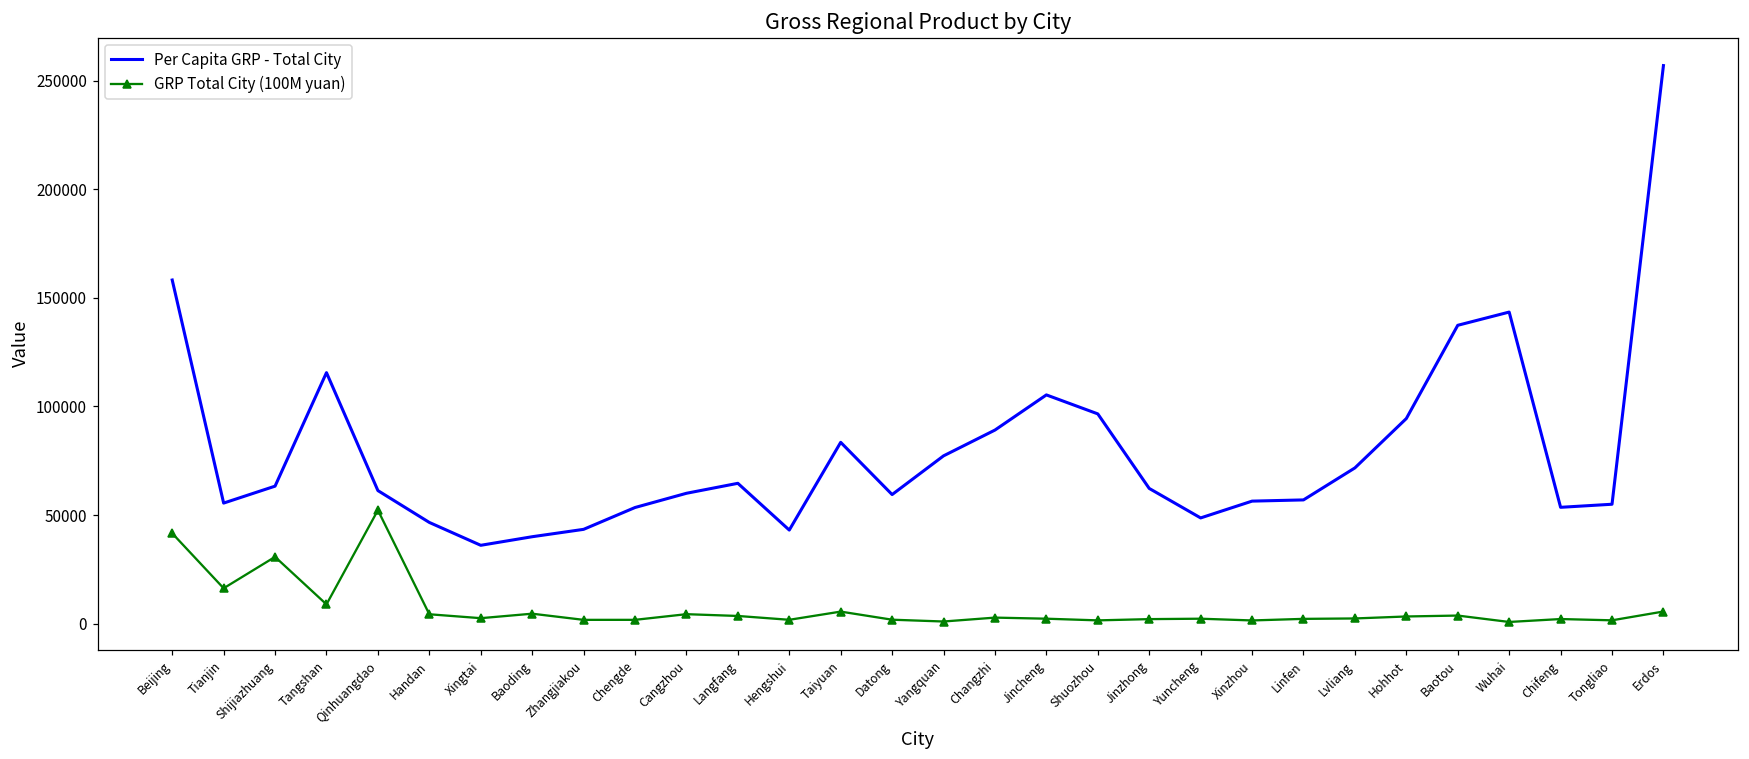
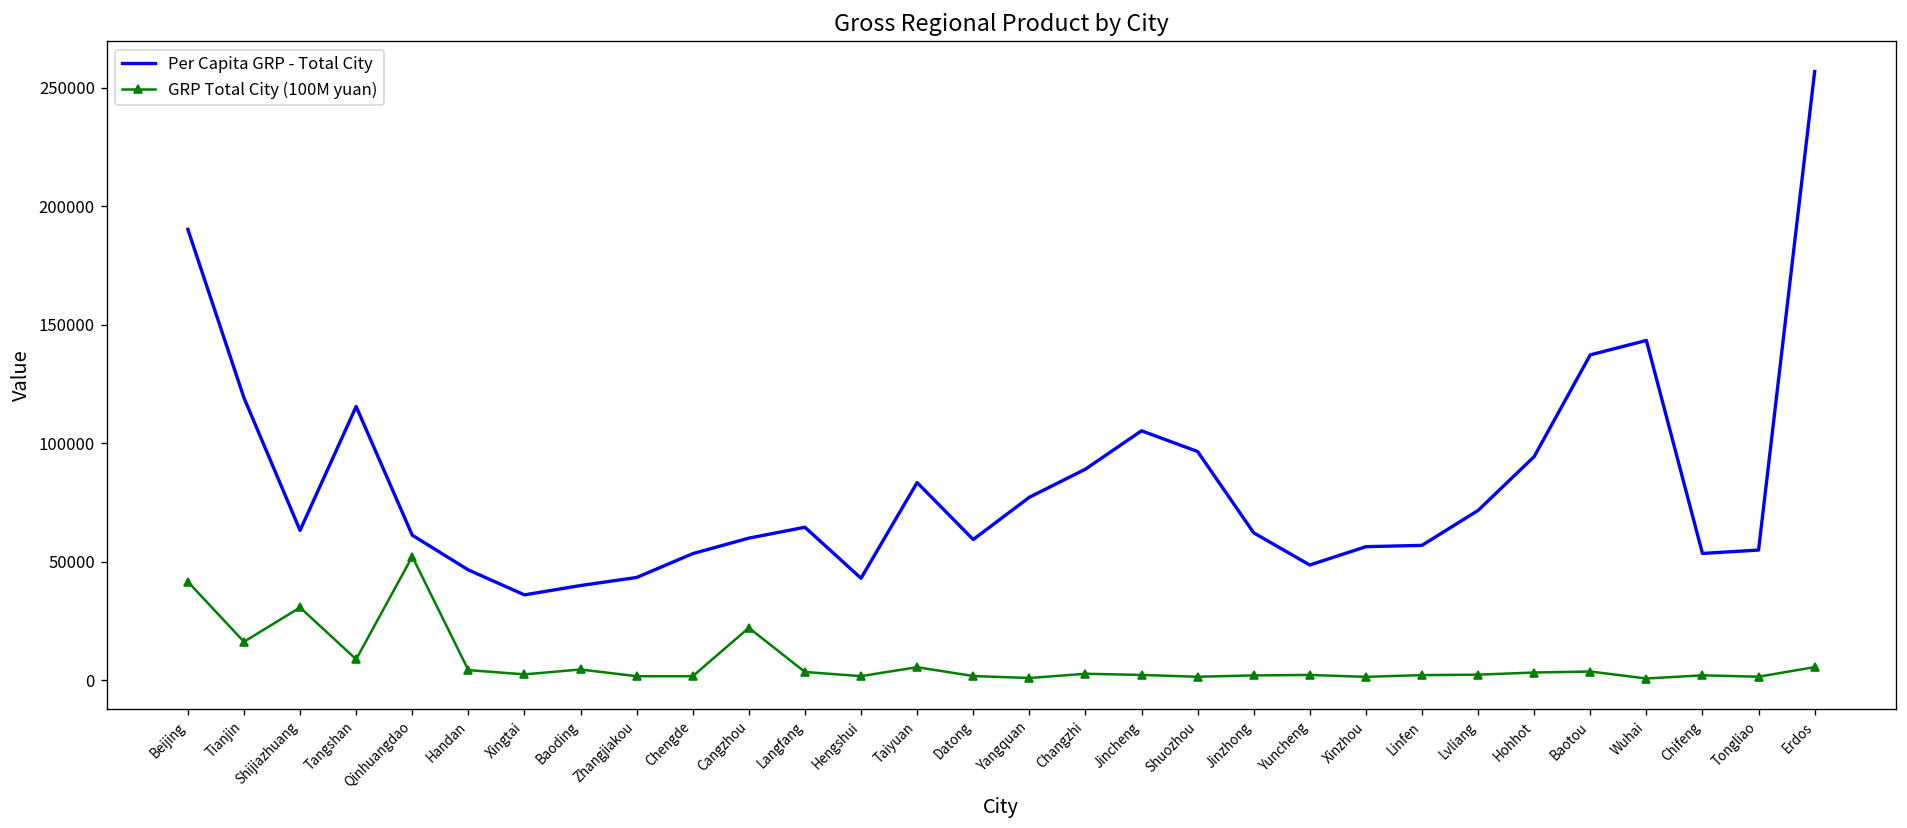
Per Capita GRP - Total City, Beijing: 158000 -> 190000
Per Capita GRP - Total City, Tianjin: 56000 -> 119000
GRP Total City (100M yuan), Cangzhou: 4000 -> 22000
